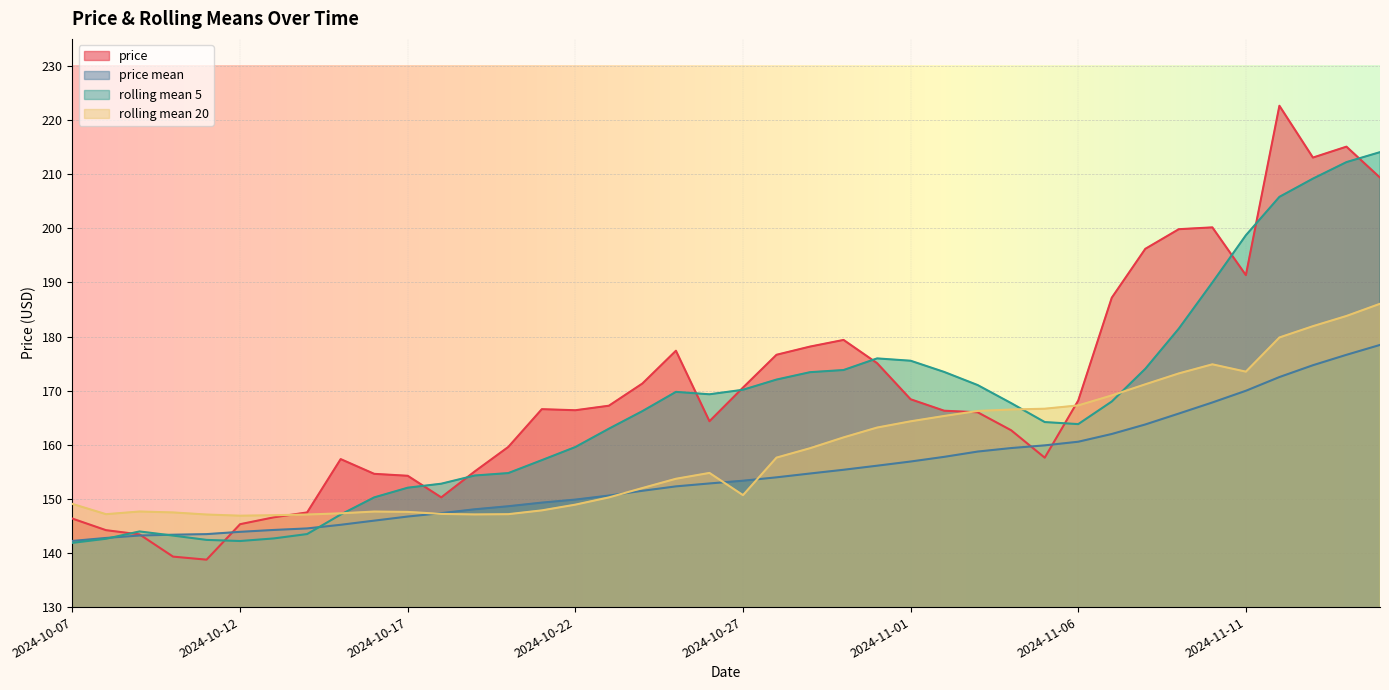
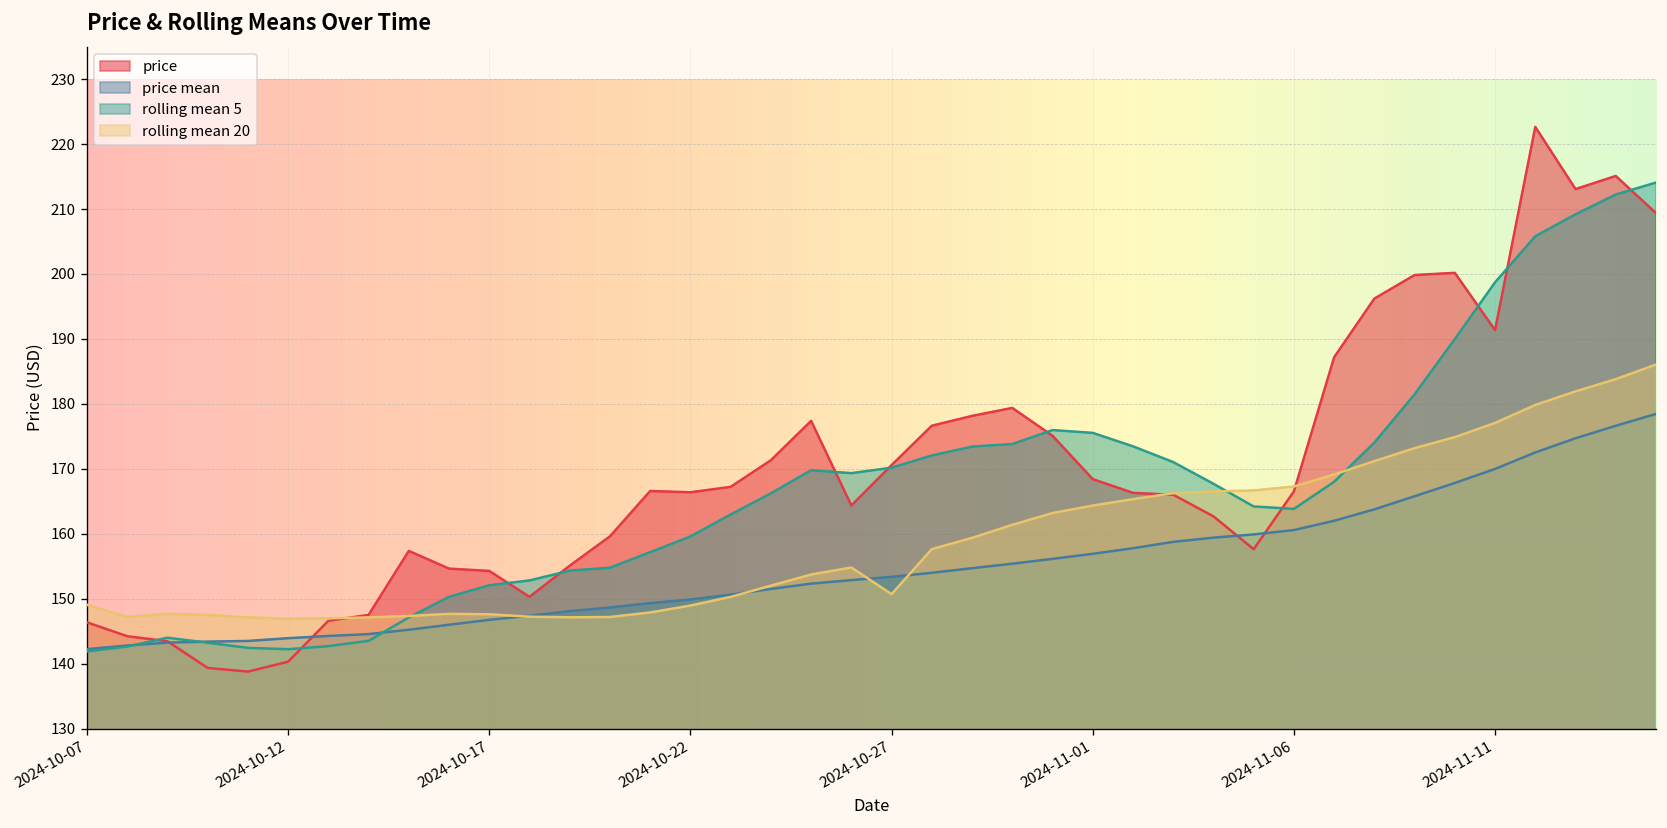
price, 2024-10-12: 145 -> 140
price, 2024-11-06: 168 -> 167
rolling mean 20, 2024-11-11: 174 -> 177
